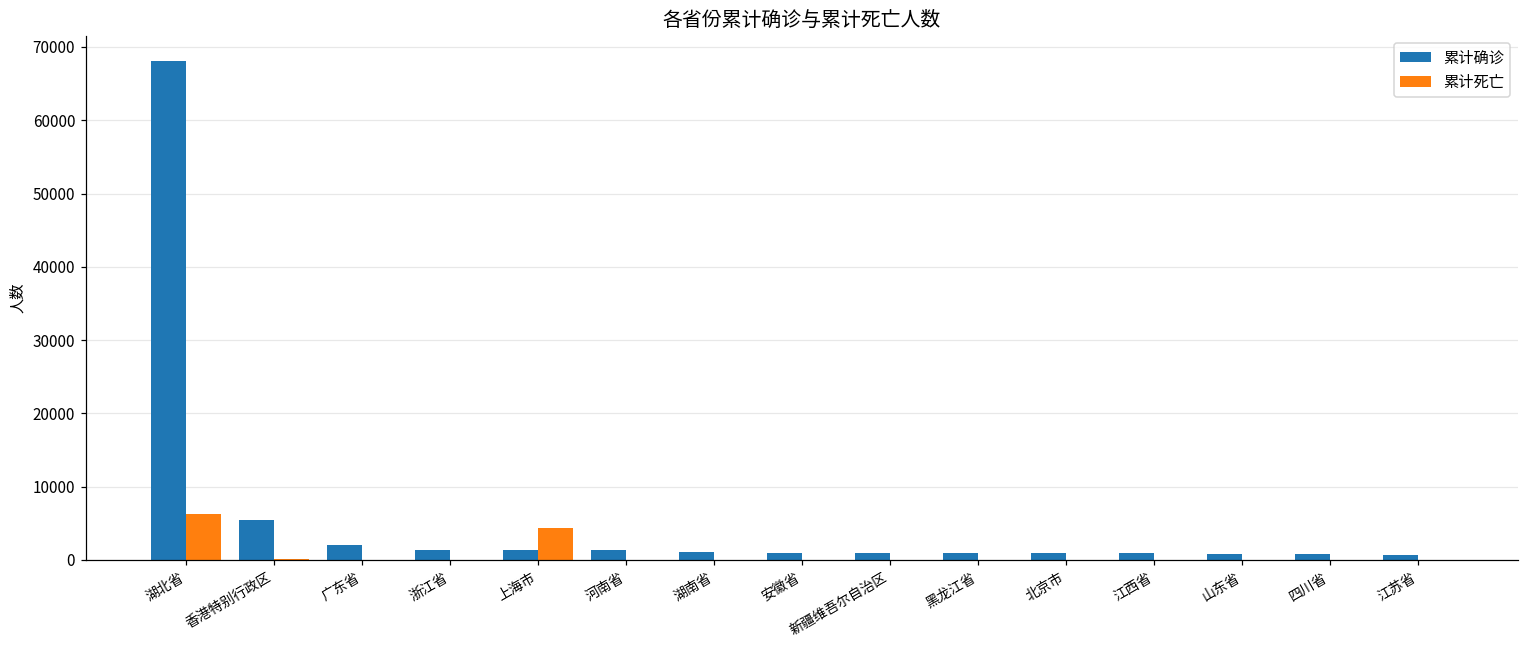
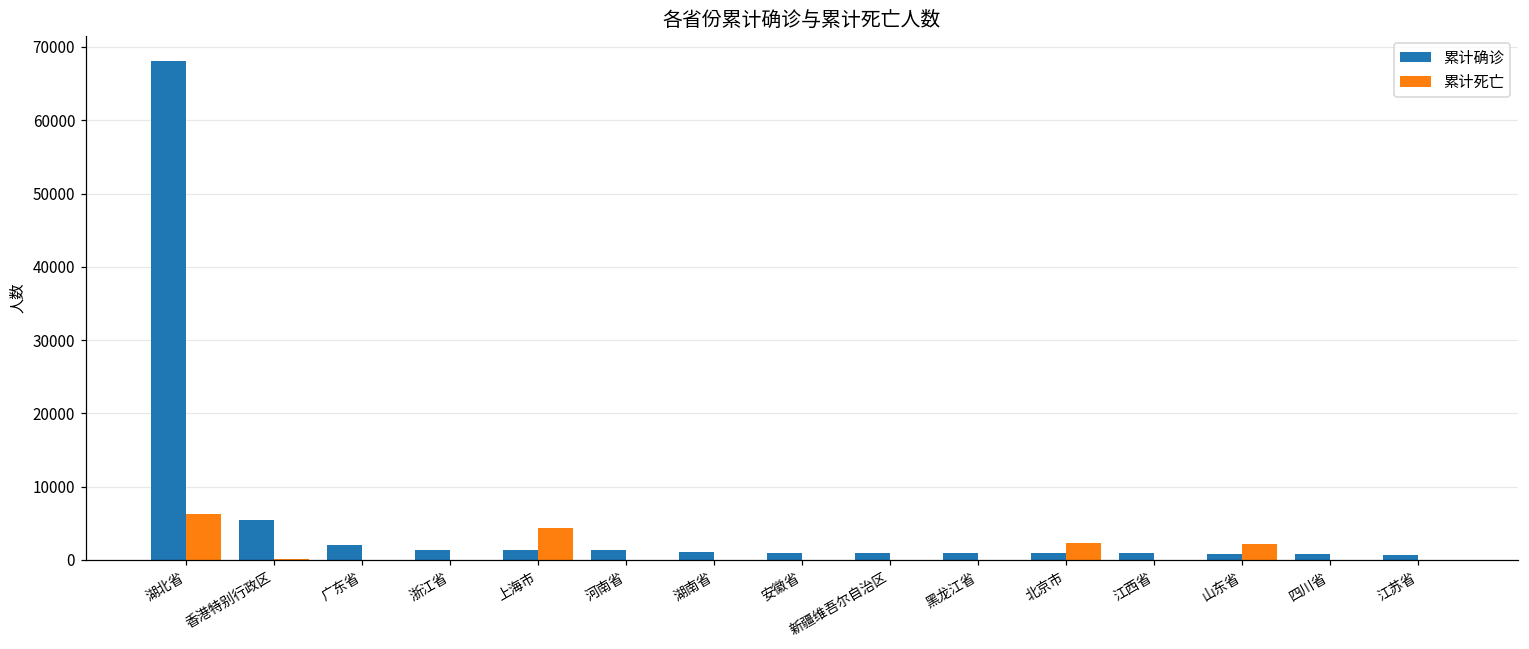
累计死亡, 北京市: 0 -> 2000
累计死亡, 山东省: 0 -> 2000
